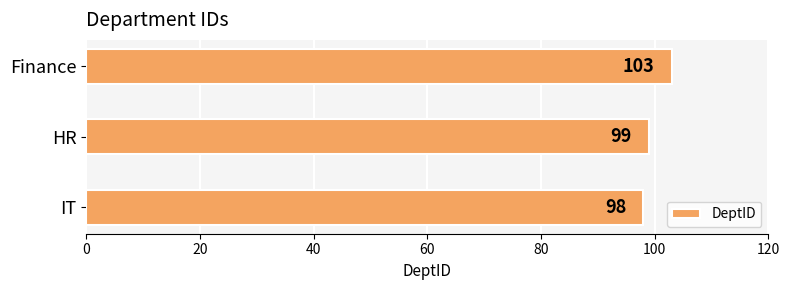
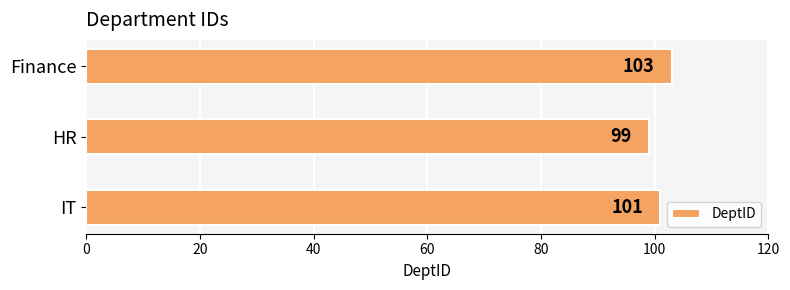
IT: 98 -> 101
